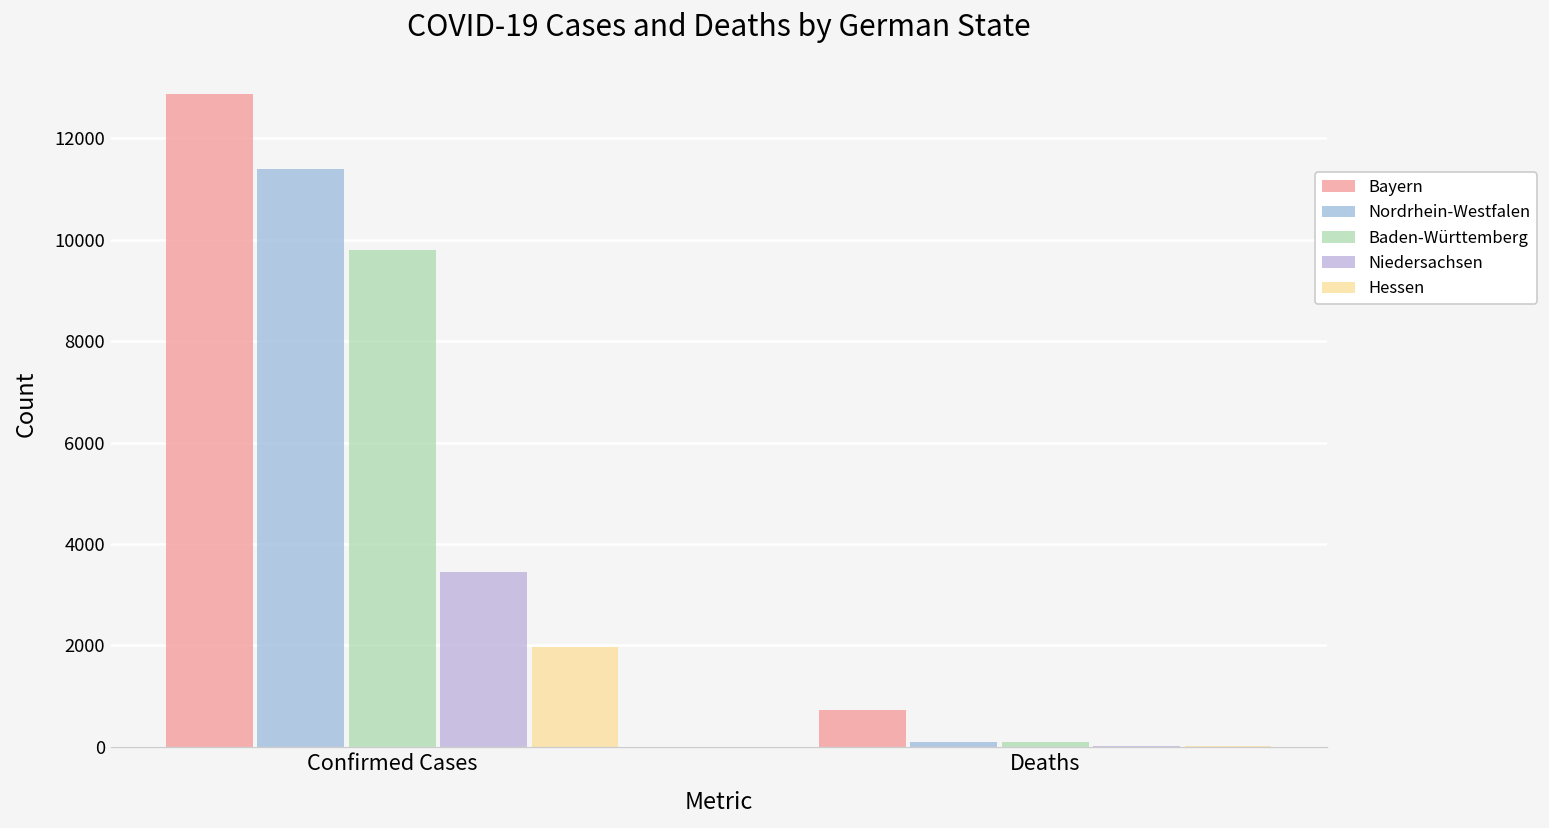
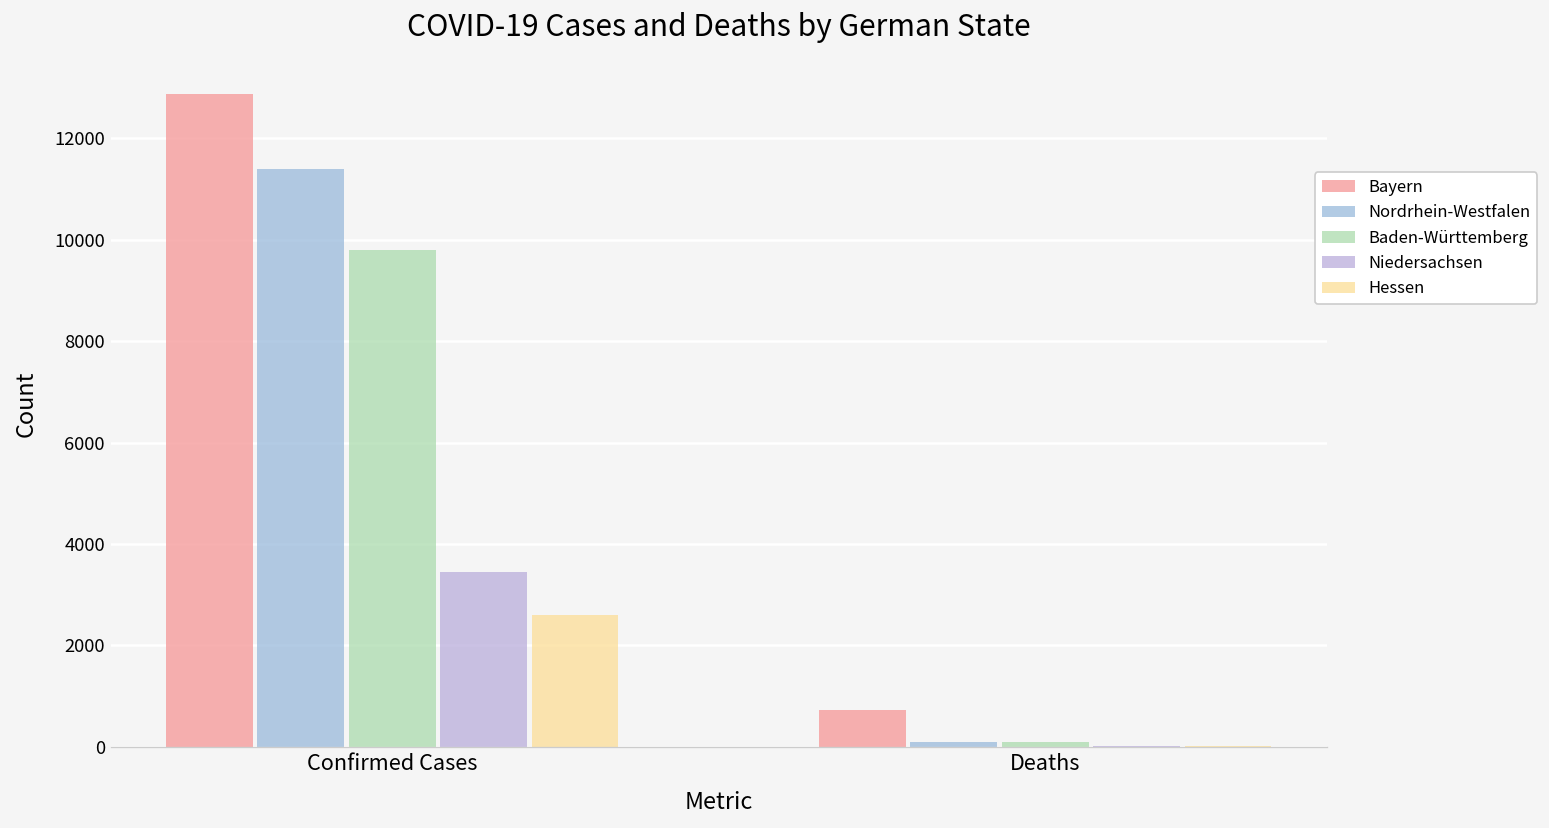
Hessen, Confirmed Cases: 2000 -> 2600
